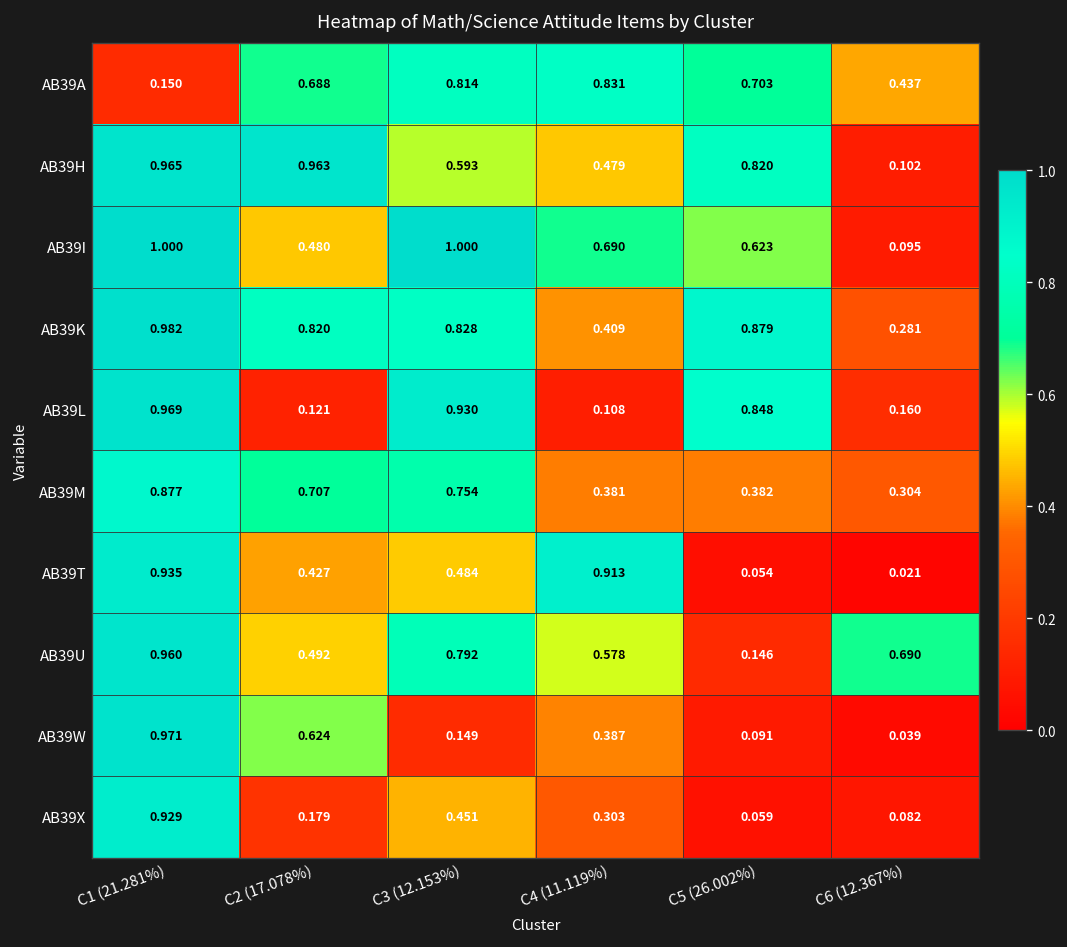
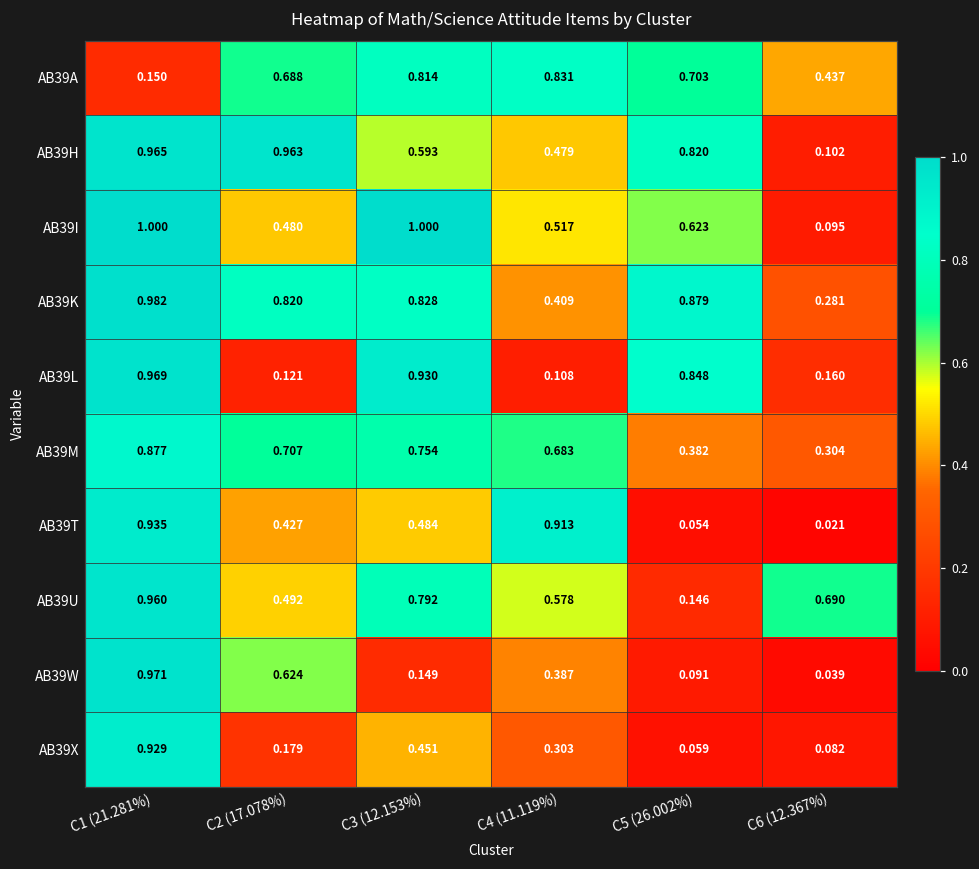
AB39I, C4 (11.119%): 0.690 -> 0.517
AB39M, C4 (11.119%): 0.381 -> 0.683
